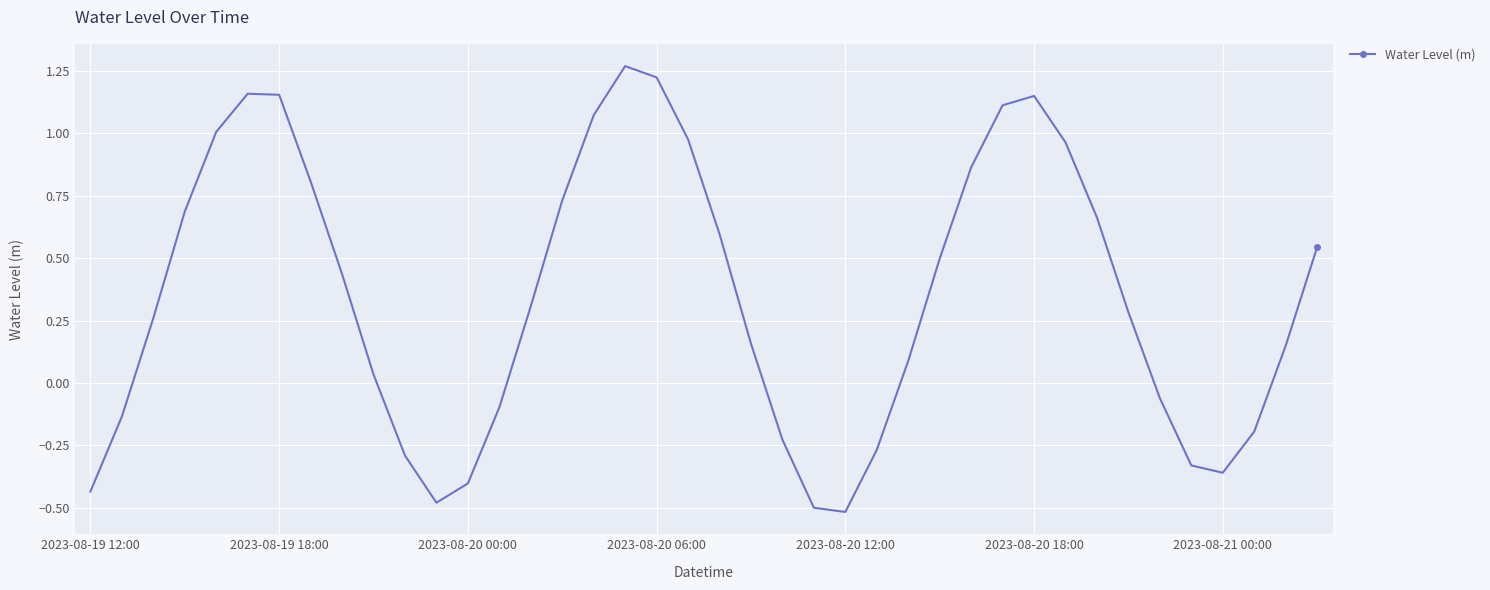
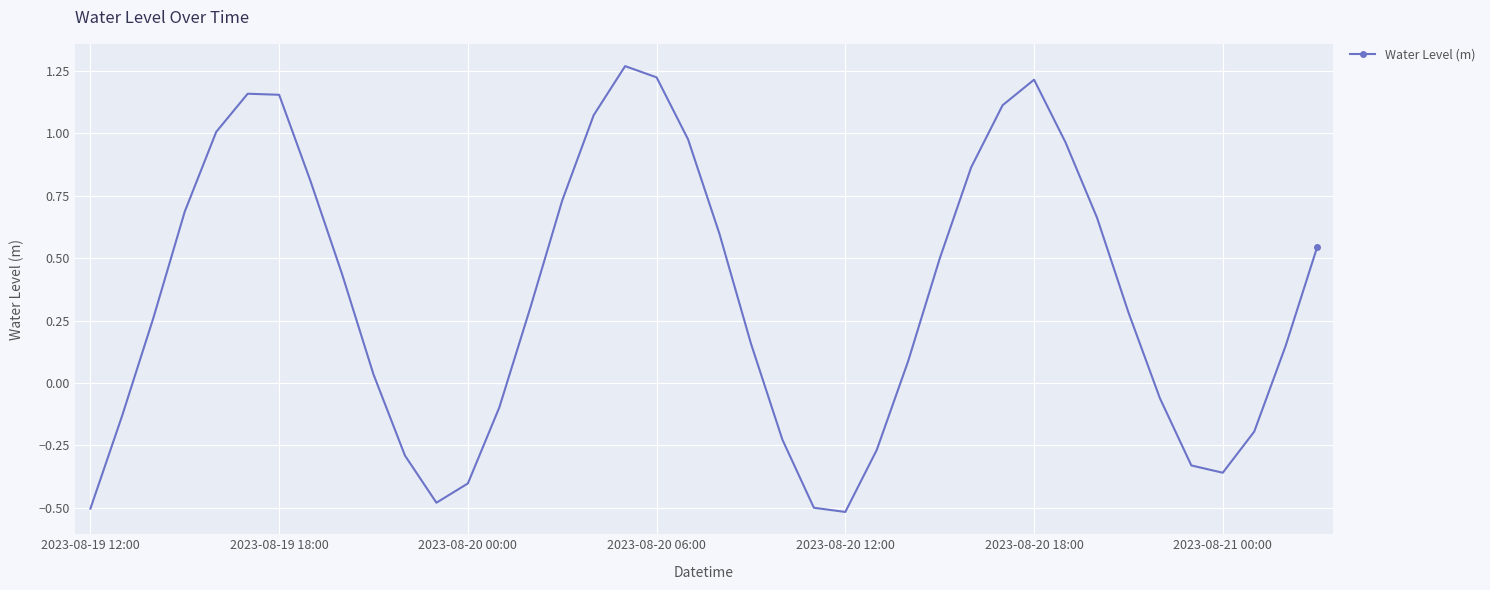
2023-08-19 12:00: -0.44 -> -0.50
2023-08-20 18:00: 1.15 -> 1.22
